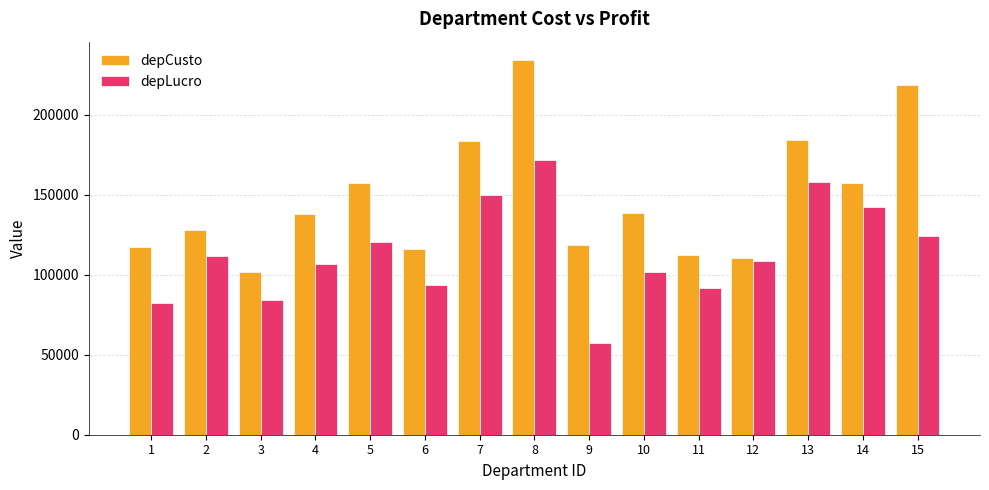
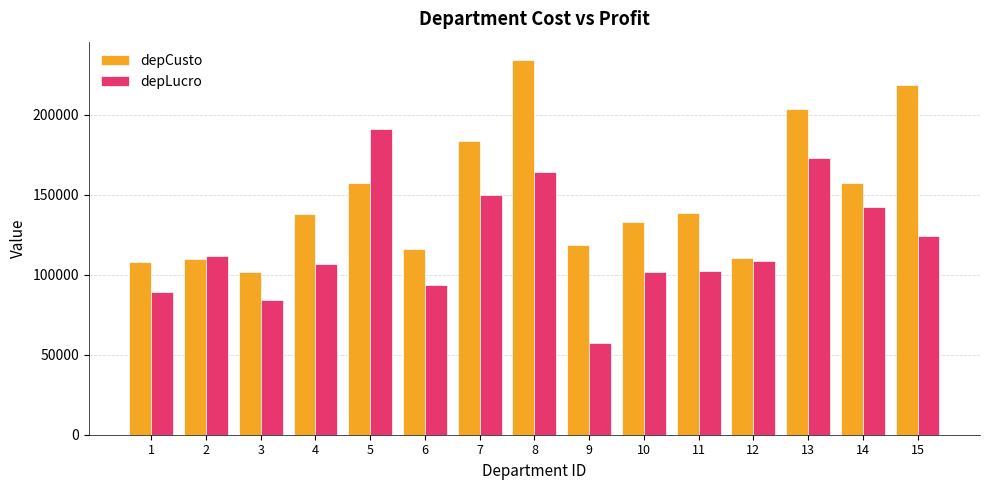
depCusto, 1: 118000 -> 108000
depLucro, 1: 82000 -> 89000
depCusto, 2: 128000 -> 110000
depLucro, 5: 120000 -> 191000
depLucro, 8: 172000 -> 164000
depCusto, 10: 139000 -> 133000
depCusto, 11: 113000 -> 138000
depLucro, 11: 92000 -> 103000
depCusto, 13: 184000 -> 204000
depLucro, 13: 158000 -> 173000
